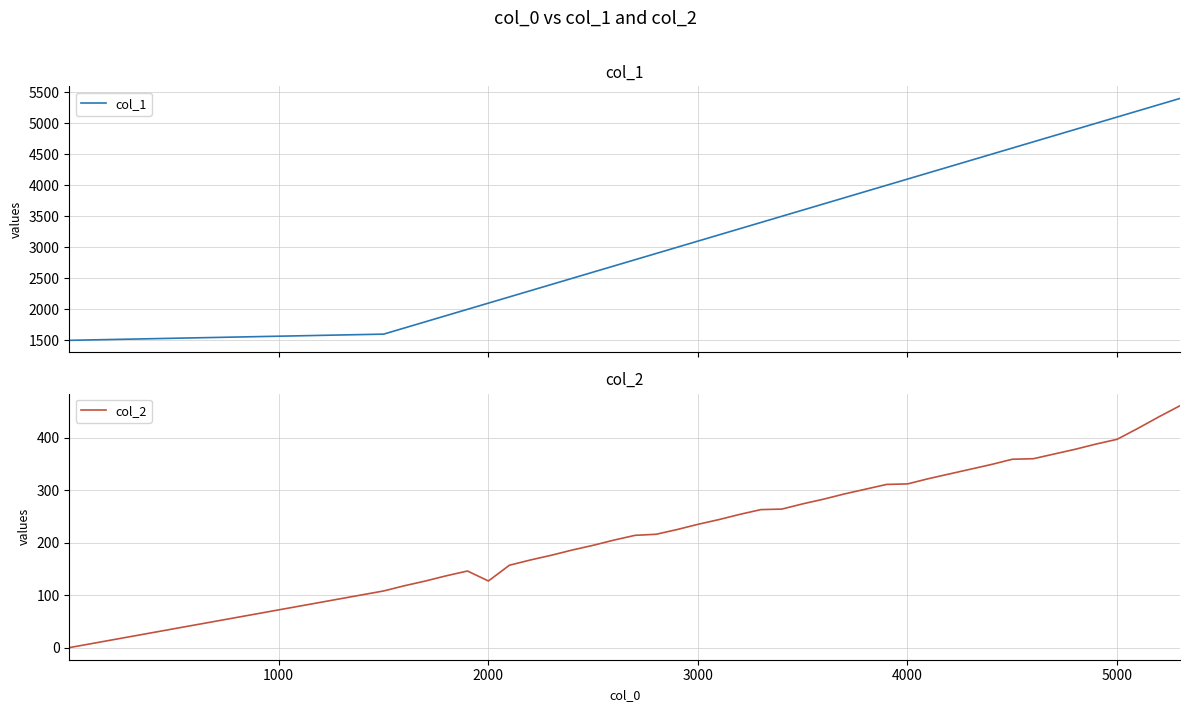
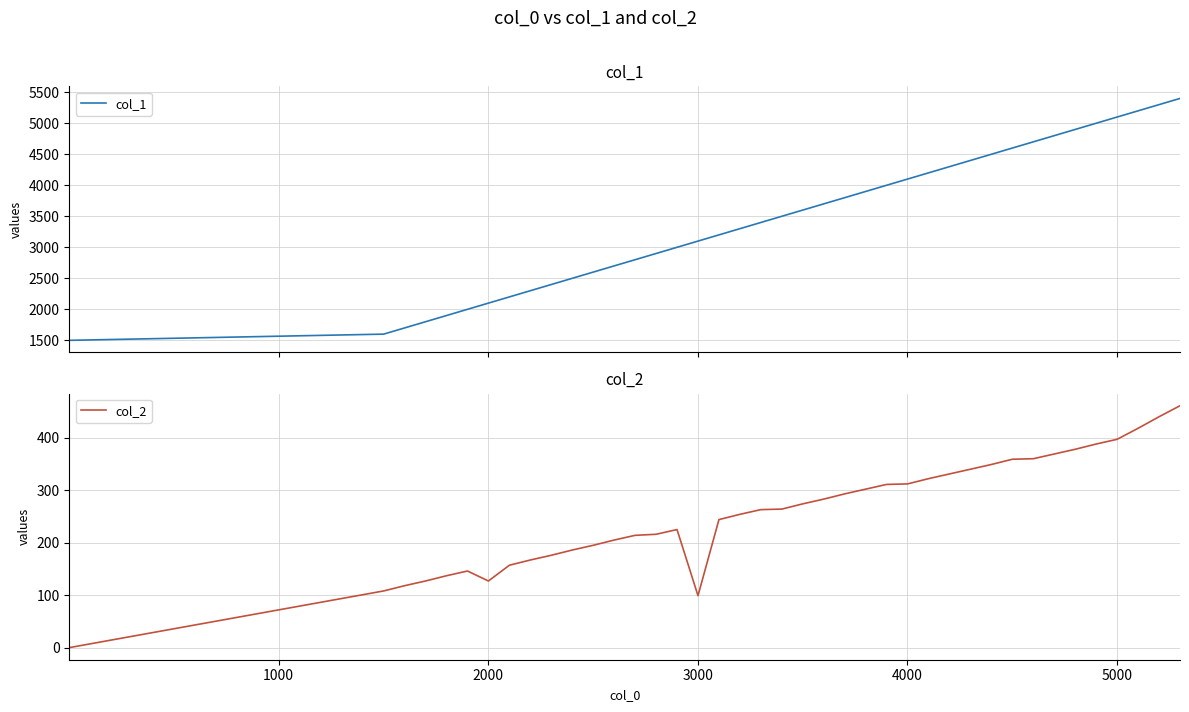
col_2, 3000: 240 -> 100
